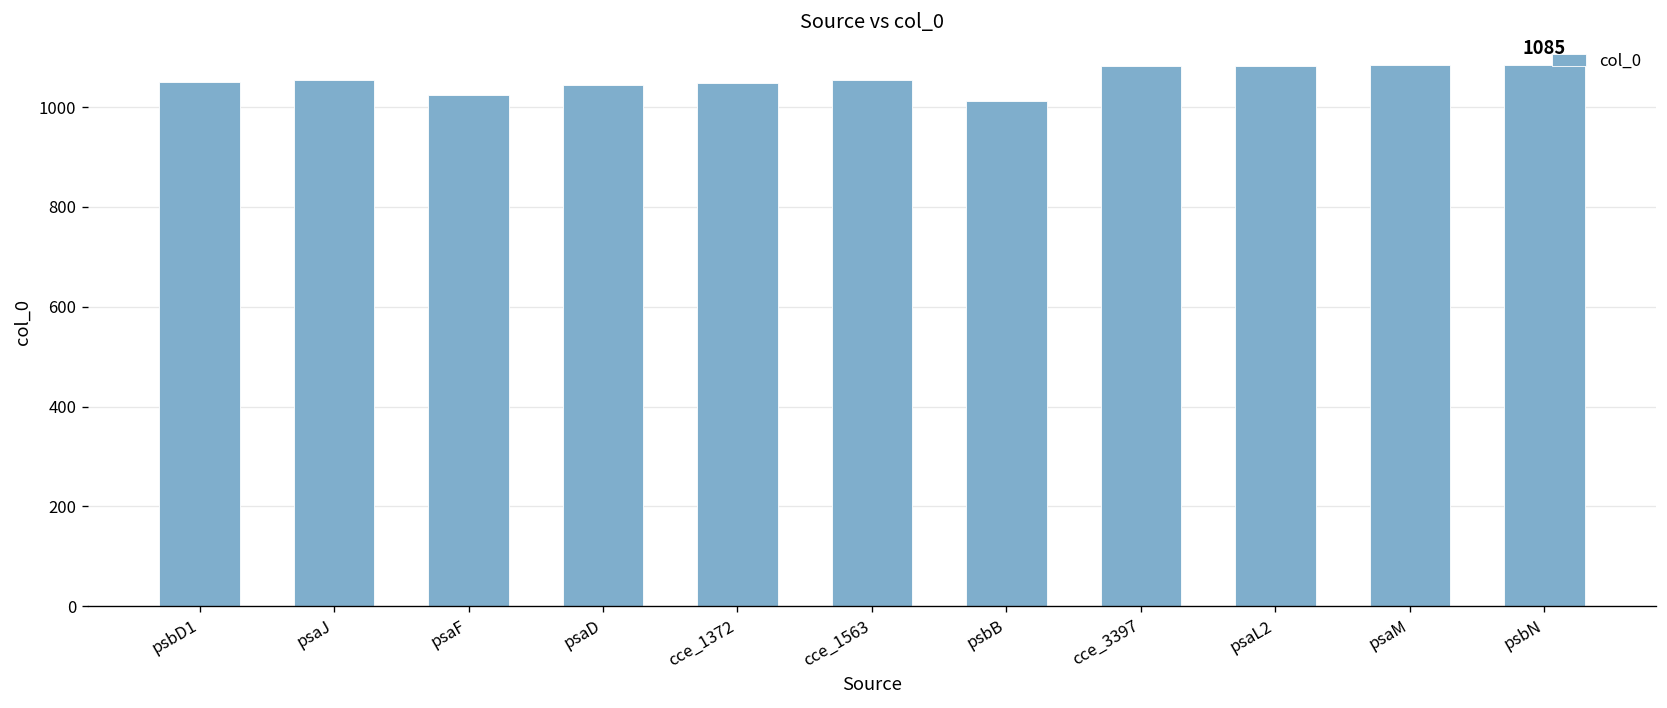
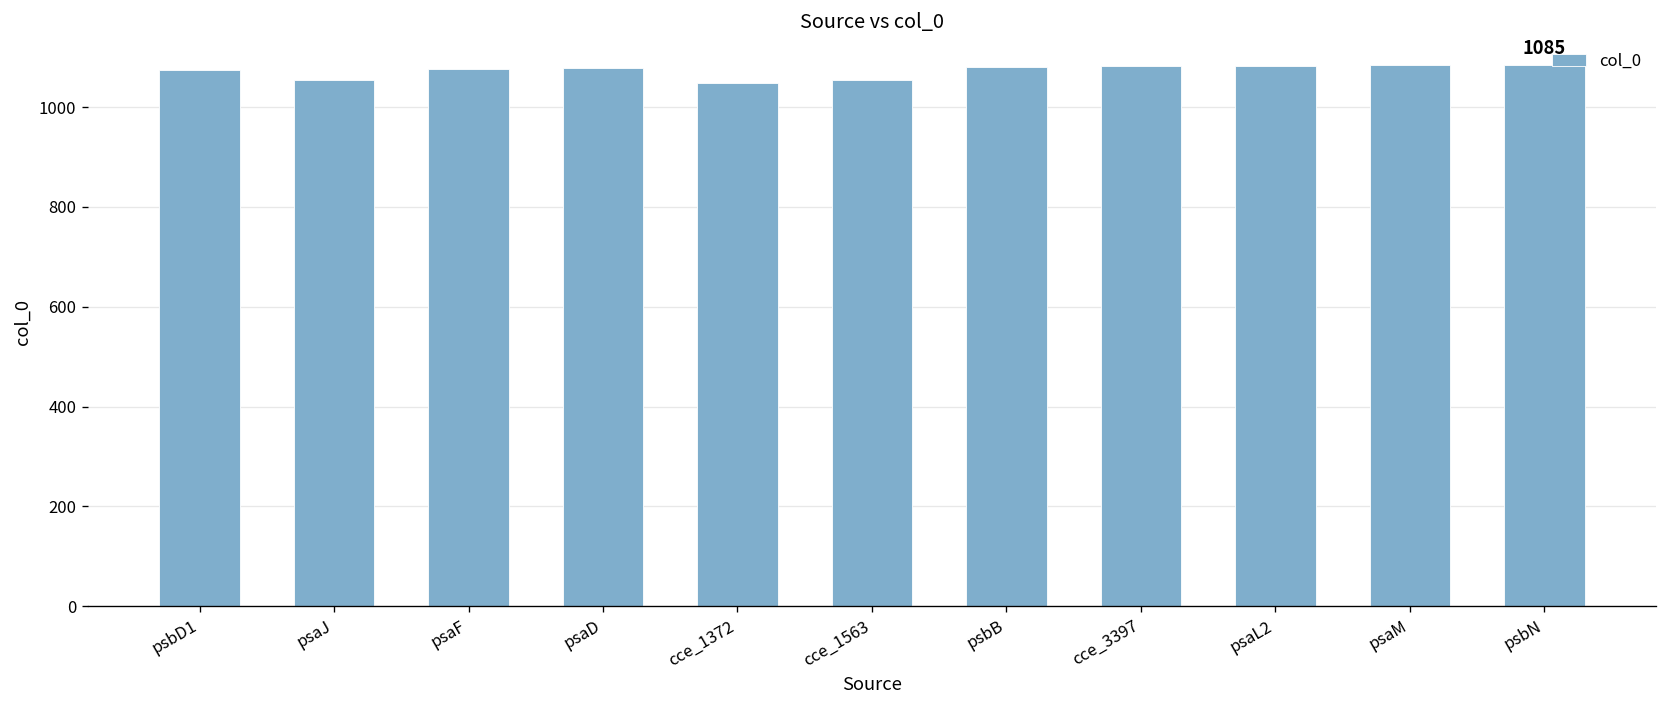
psbD1: 1050 -> 1080
psaF: 1020 -> 1080
psaD: 1050 -> 1080
psbB: 1010 -> 1080
